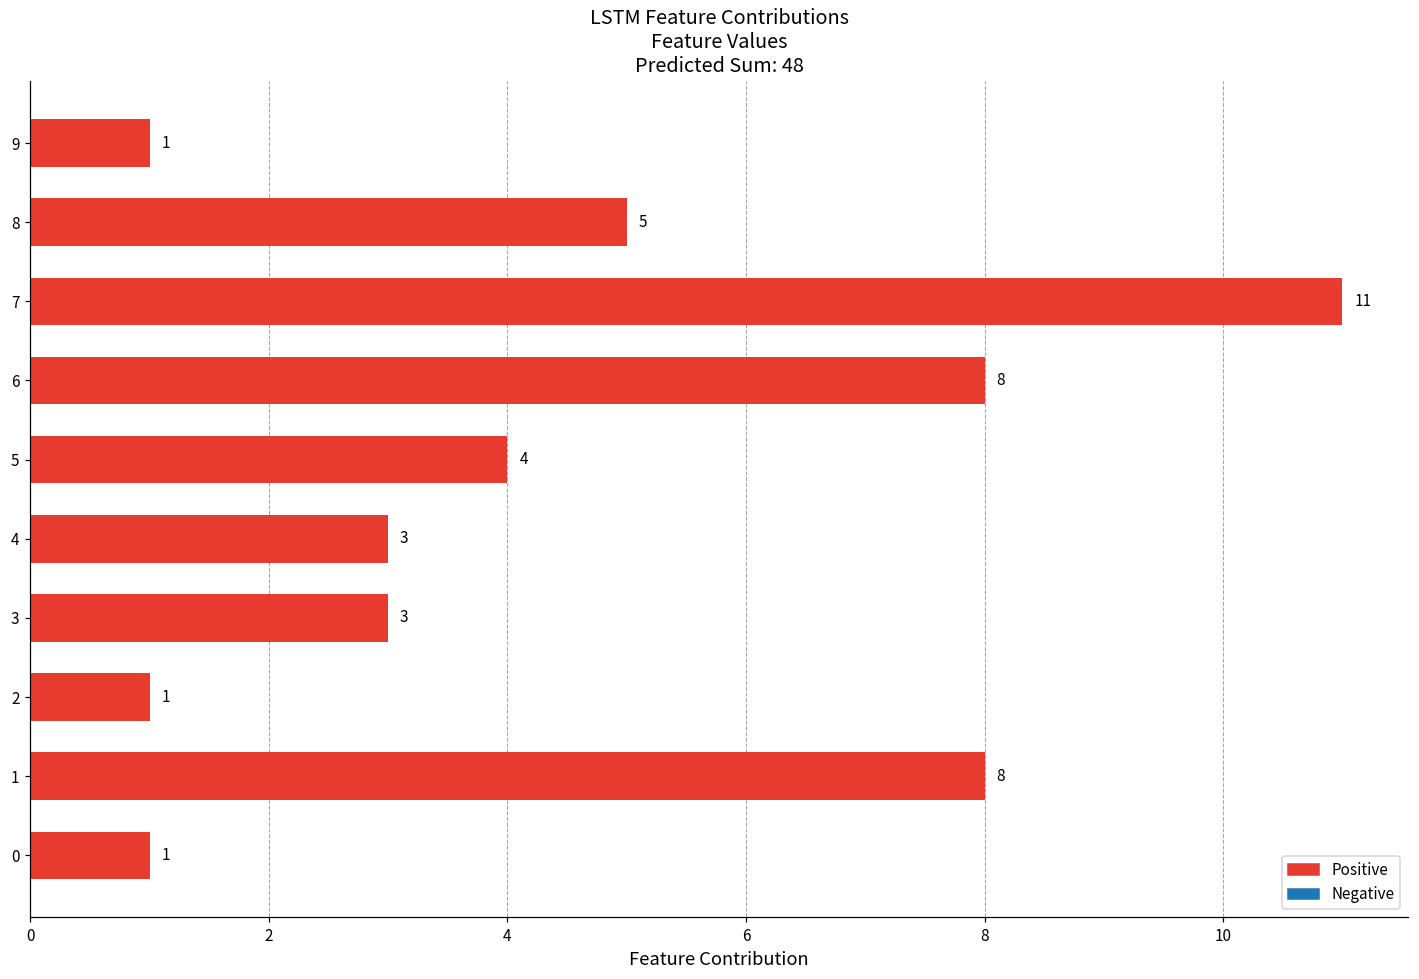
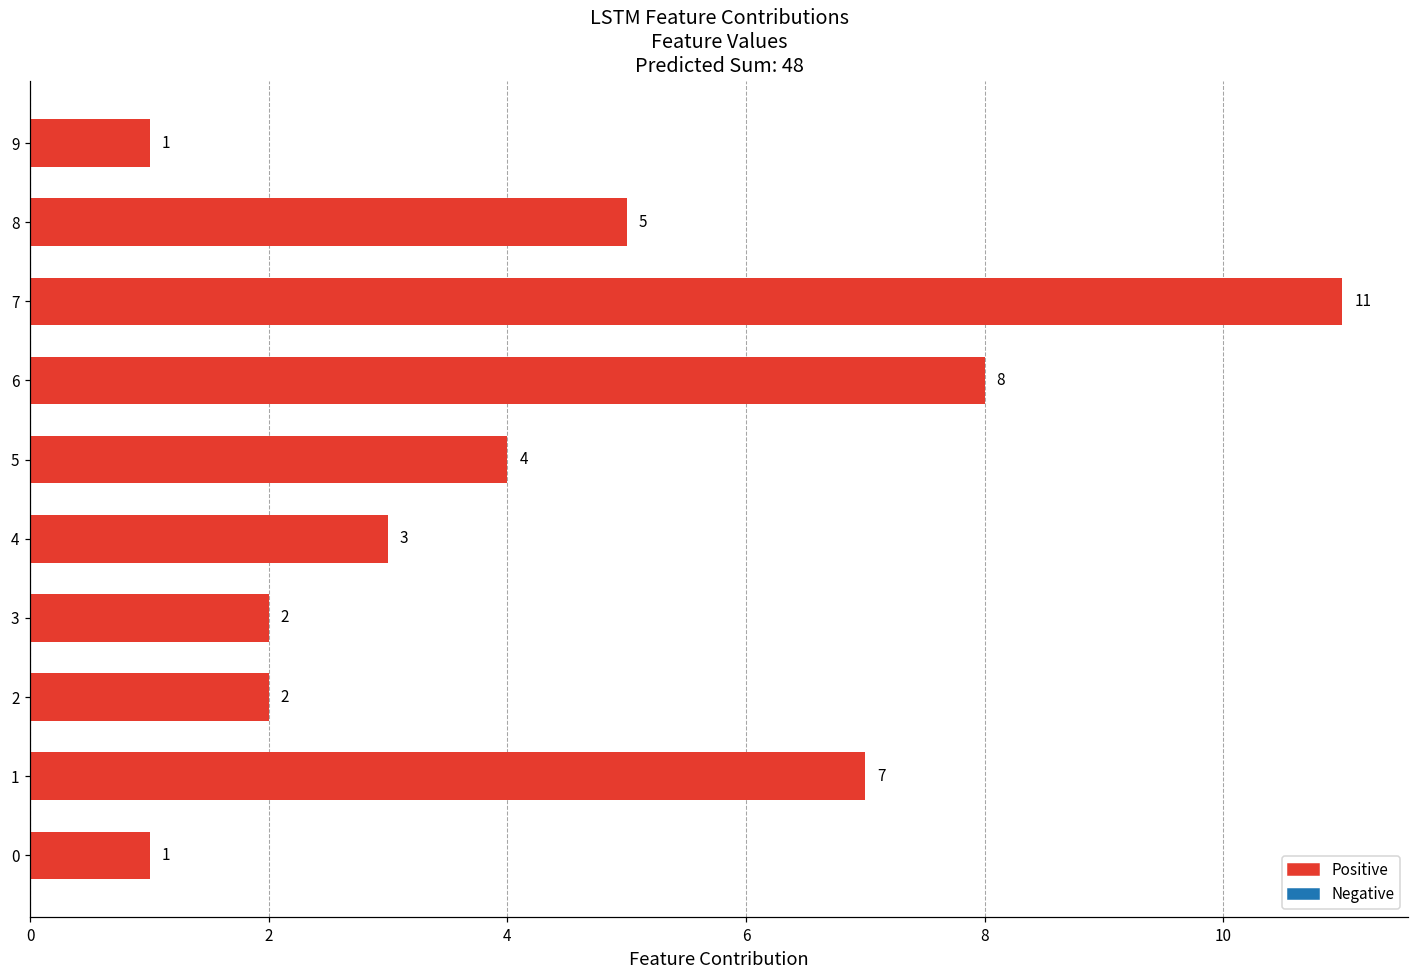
3: 3 -> 2
2: 1 -> 2
1: 8 -> 7
